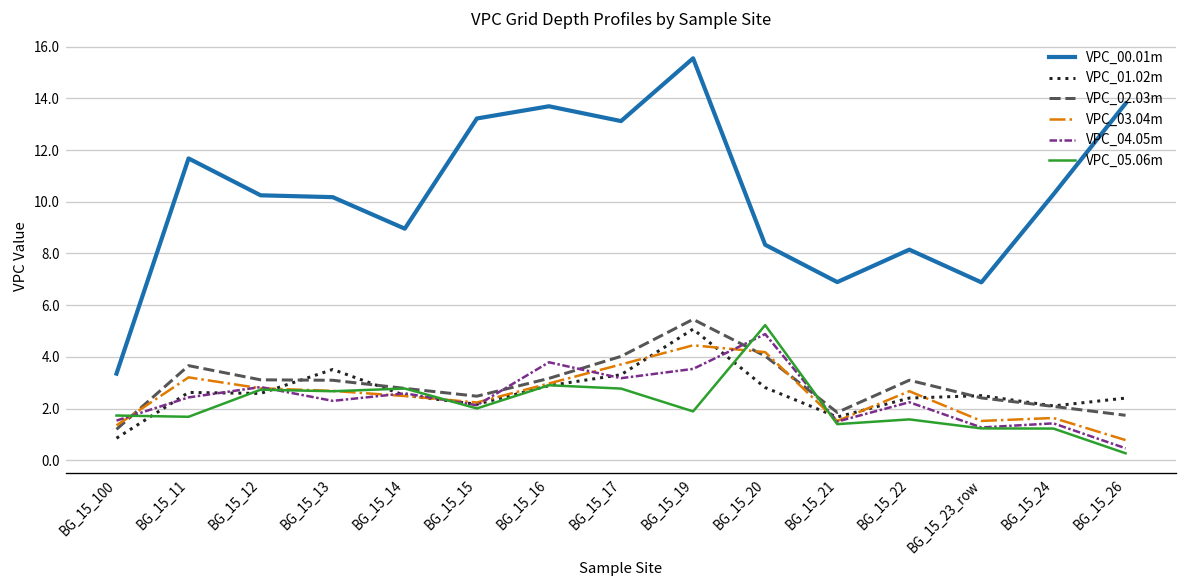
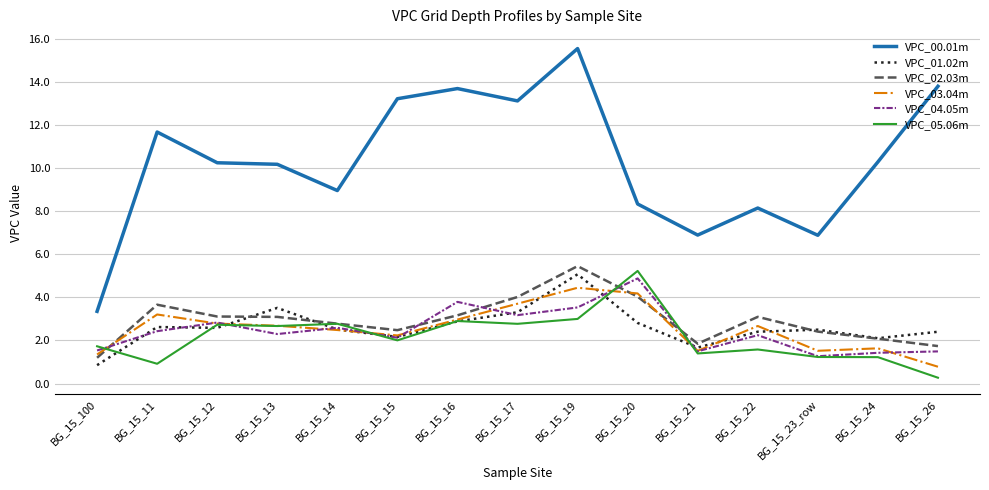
VPC_05.06m, BG_15_11: 1.7 -> 0.9
VPC_05.06m, BG_15_19: 1.9 -> 3.0
VPC_04.05m, BG_15_26: 0.5 -> 1.5
